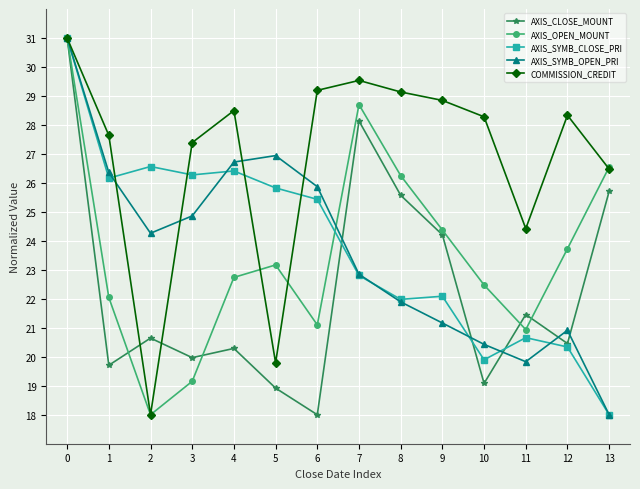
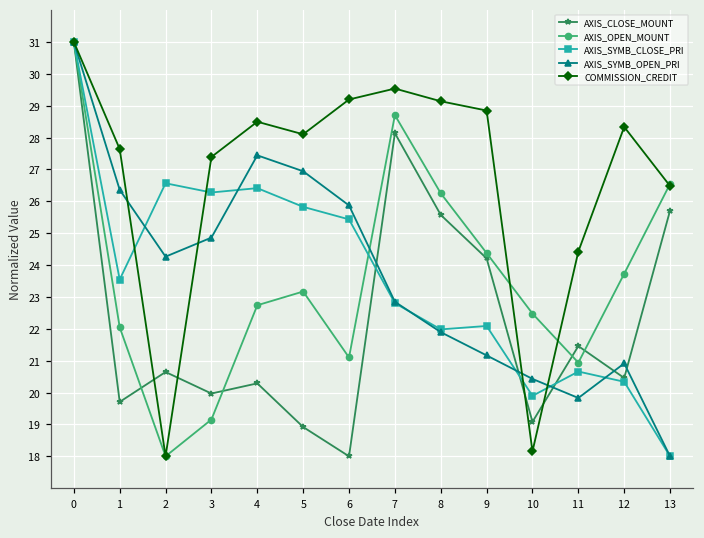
AXIS_SYMB_CLOSE_PRI, 1: 26.2 -> 23.5
AXIS_SYMB_OPEN_PRI, 4: 26.7 -> 27.4
COMMISSION_CREDIT, 5: 19.8 -> 28.1
COMMISSION_CREDIT, 10: 28.3 -> 18.2
